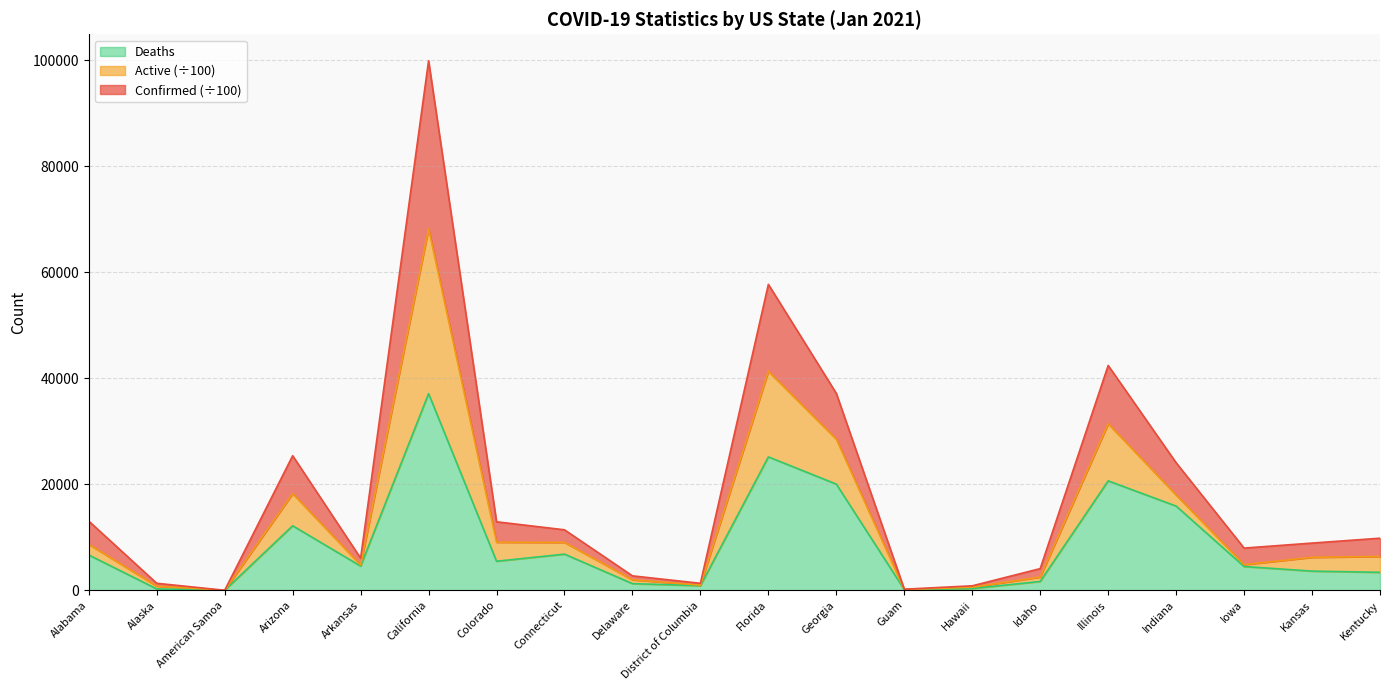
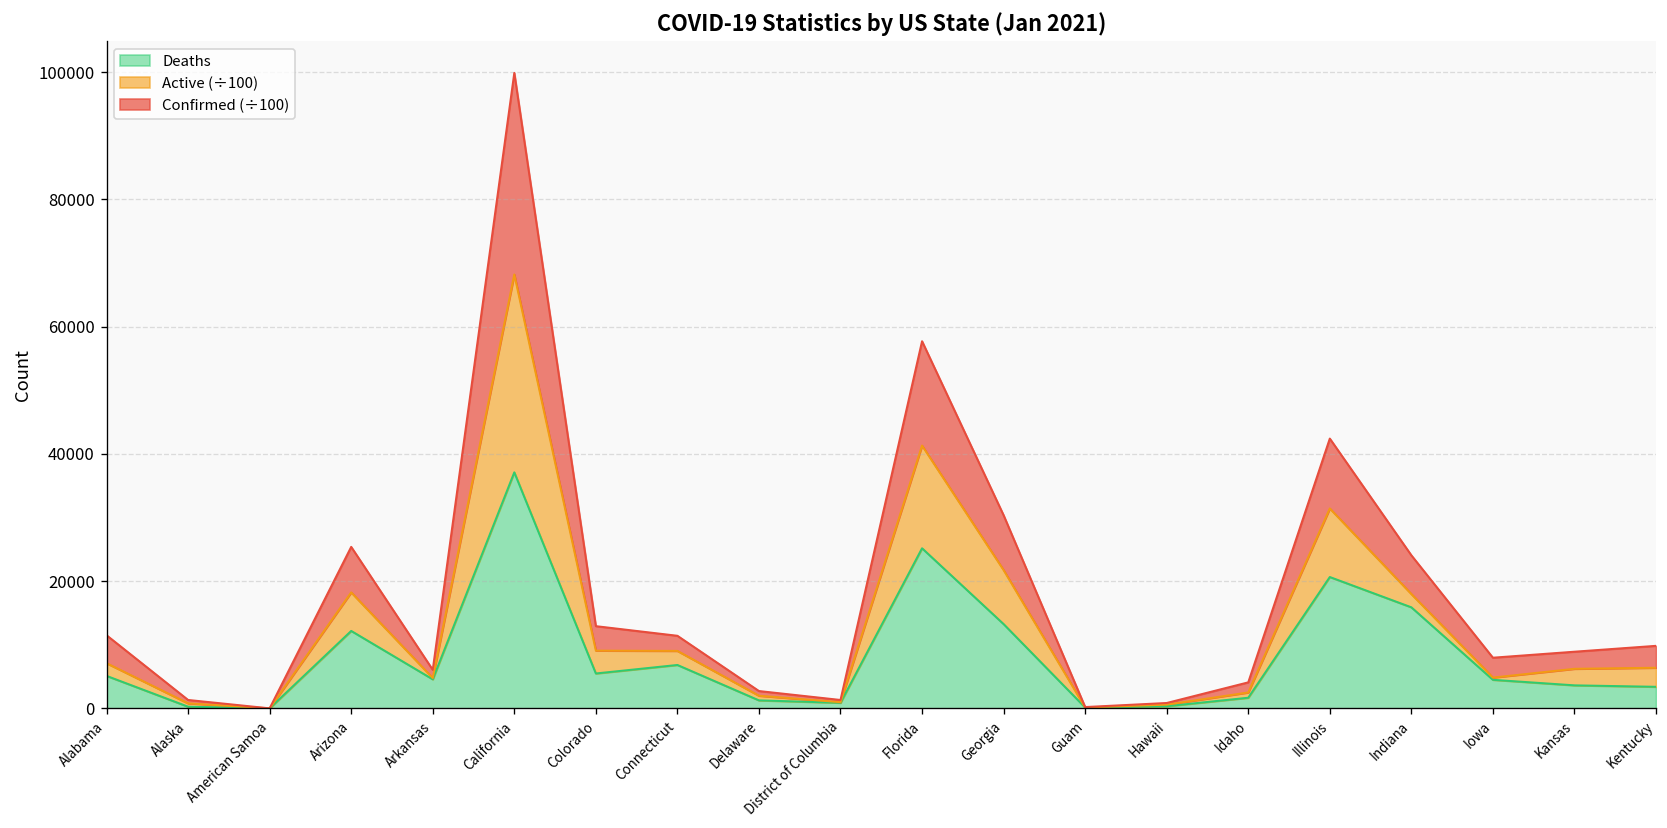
Deaths, Alabama: 7000 -> 5000
Deaths, Georgia: 20000 -> 13000
